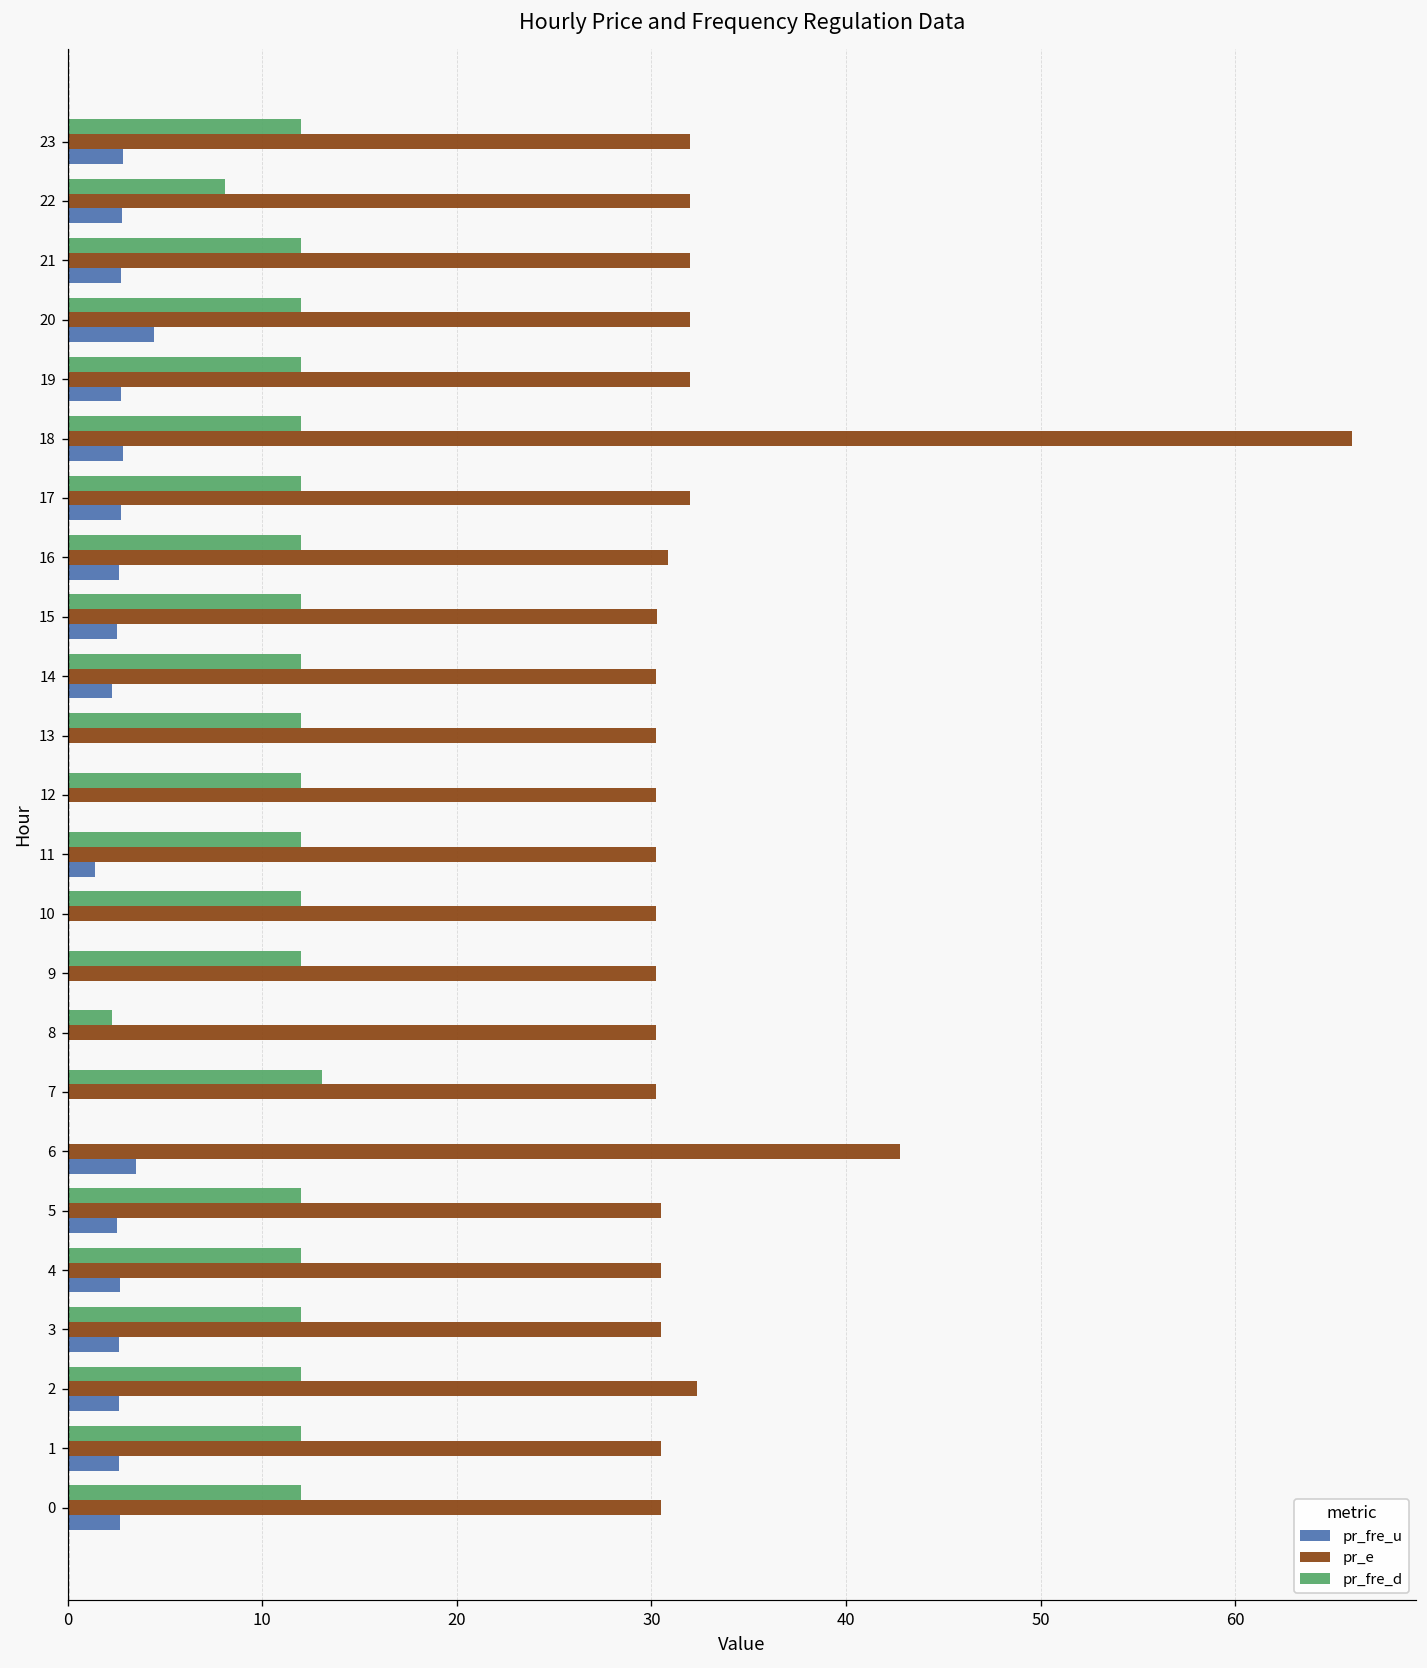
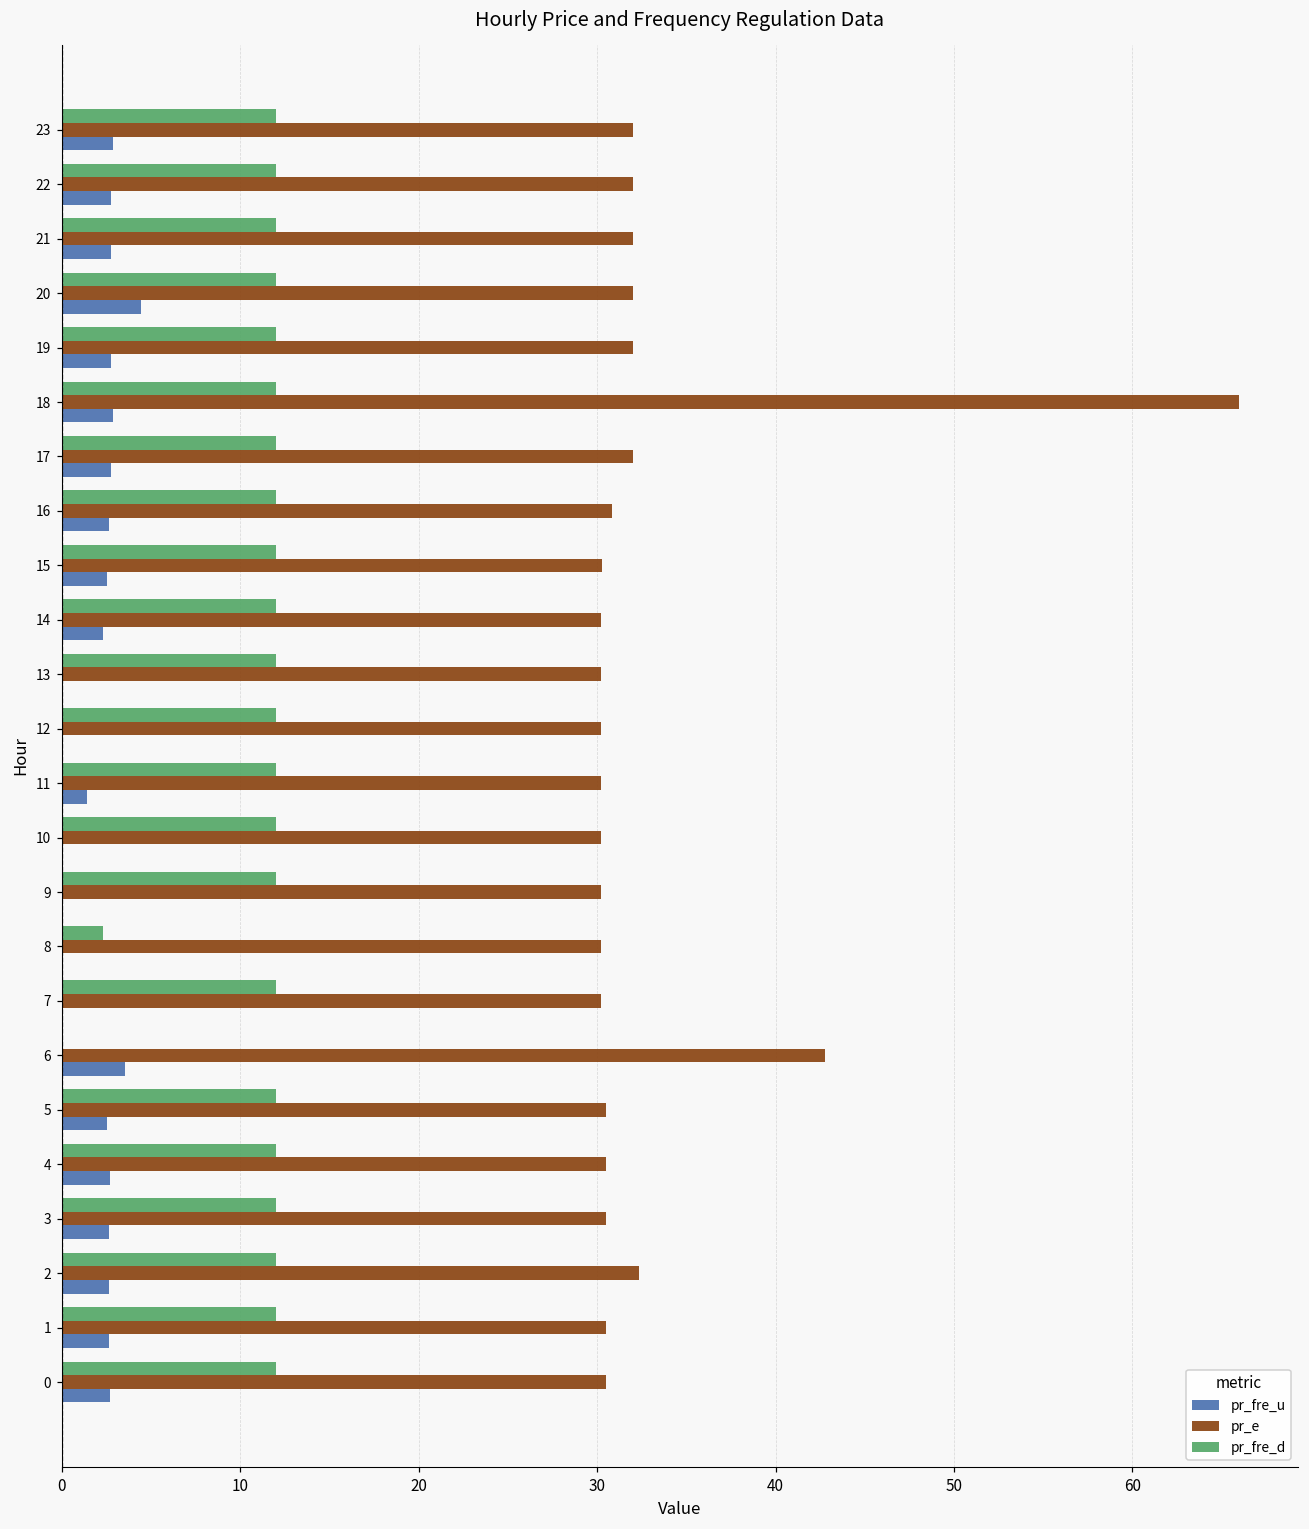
pr_fre_d, 22: 8.1 -> 12.0
pr_fre_d, 7: 13.1 -> 12.0
